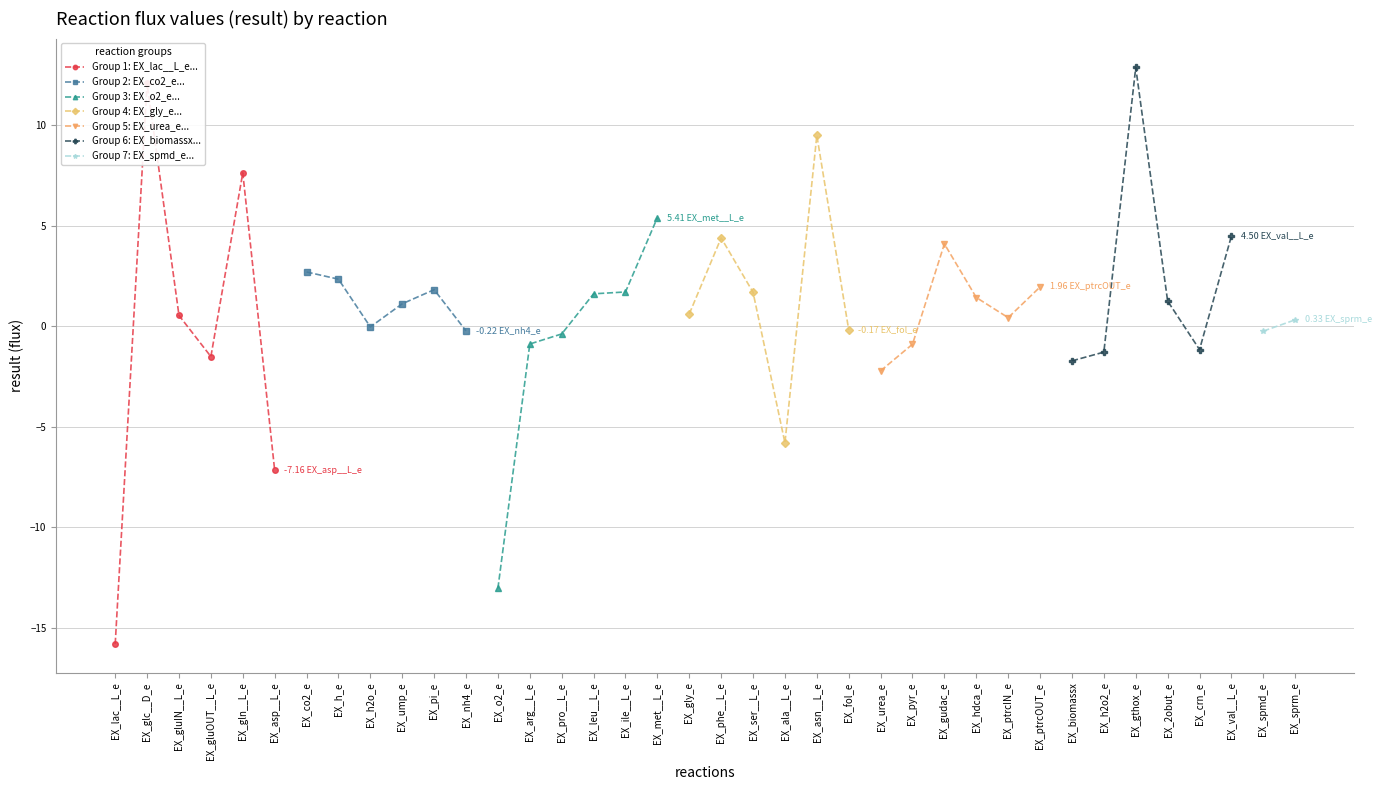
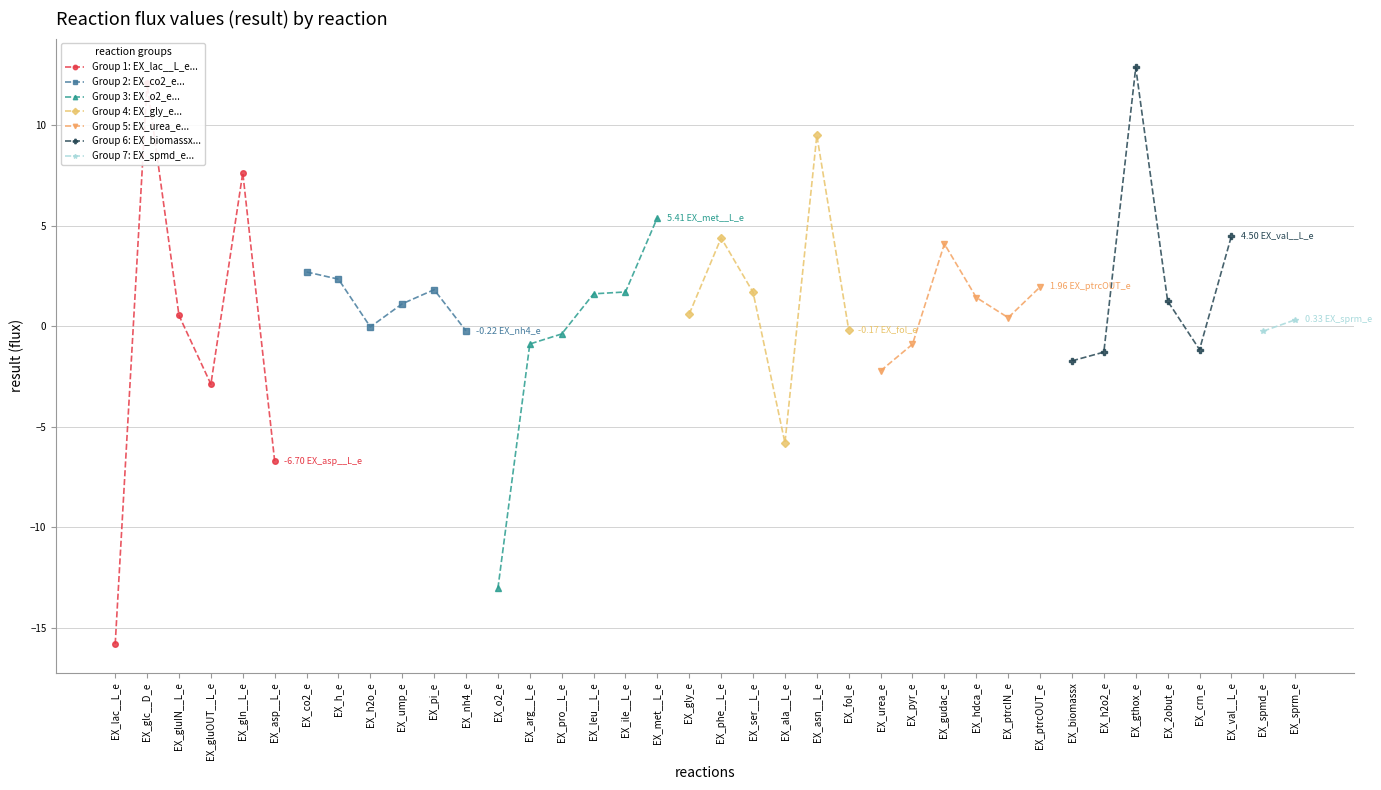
Group 1: EX_lac__L_e..., EX_gluOUT__L_e: -1.5 -> -2.9
Group 1: EX_lac__L_e..., EX_asp__L_e: -7.16 -> -6.70
